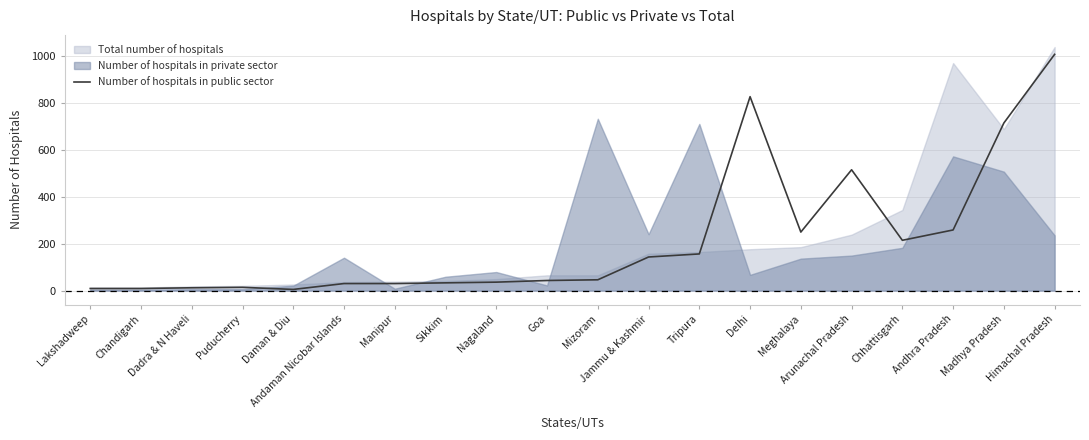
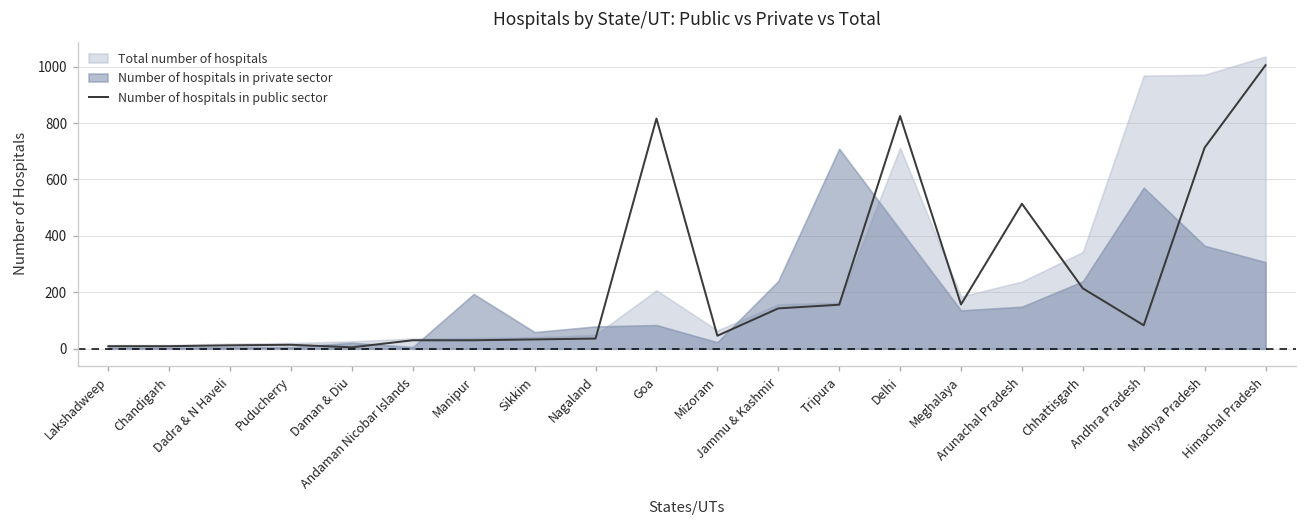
Number of hospitals in private sector, Andaman Nicobar Islands: 140 -> 10
Number of hospitals in private sector, Manipur: 10 -> 190
Number of hospitals in public sector, Goa: 40 -> 820
Total number of hospitals, Goa: 70 -> 210
Number of hospitals in private sector, Goa: 20 -> 80
Number of hospitals in private sector, Mizoram: 730 -> 20
Total number of hospitals, Delhi: 180 -> 710
Number of hospitals in private sector, Delhi: 70 -> 420
Number of hospitals in public sector, Meghalaya: 250 -> 160
Number of hospitals in private sector, Chhattisgarh: 180 -> 240
Number of hospitals in public sector, Andhra Pradesh: 260 -> 80
Total number of hospitals, Madhya Pradesh: 690 -> 970
Number of hospitals in private sector, Madhya Pradesh: 510 -> 370
Number of hospitals in private sector, Himachal Pradesh: 240 -> 310
